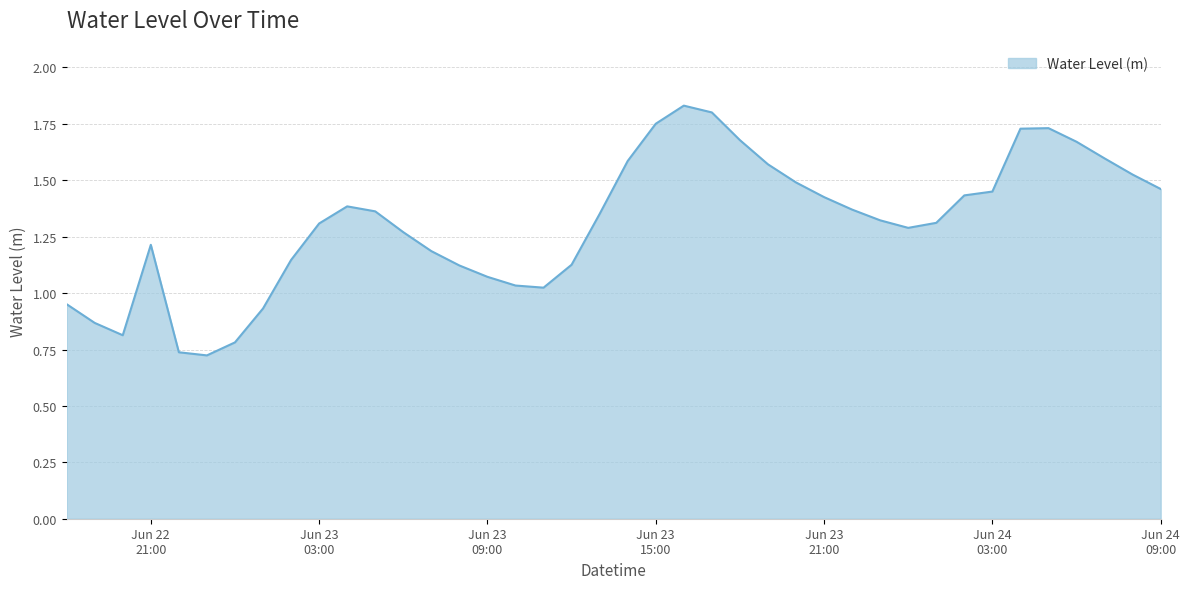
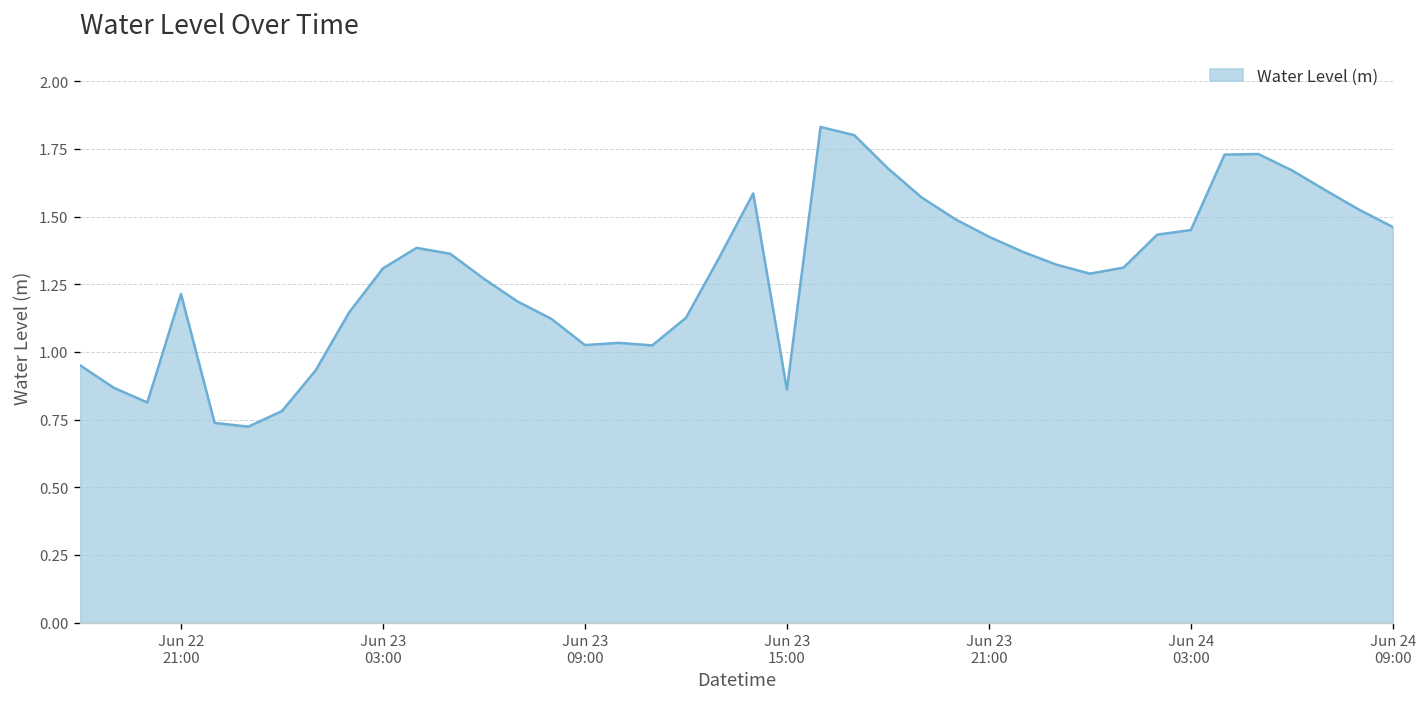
Jun 23 09:00: 1.07 -> 1.03
Jun 23 15:00: 1.75 -> 0.86
